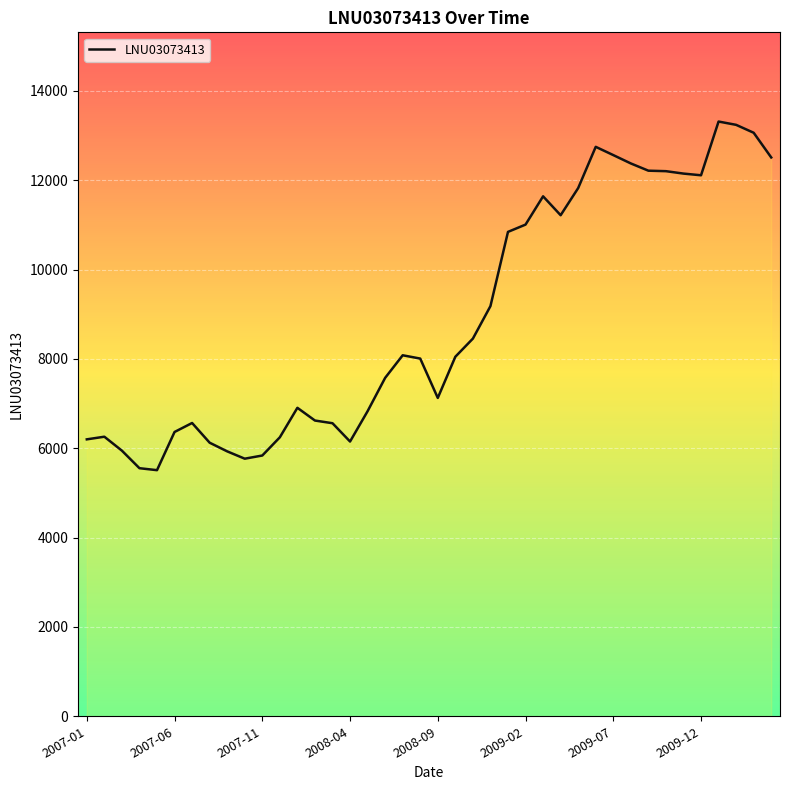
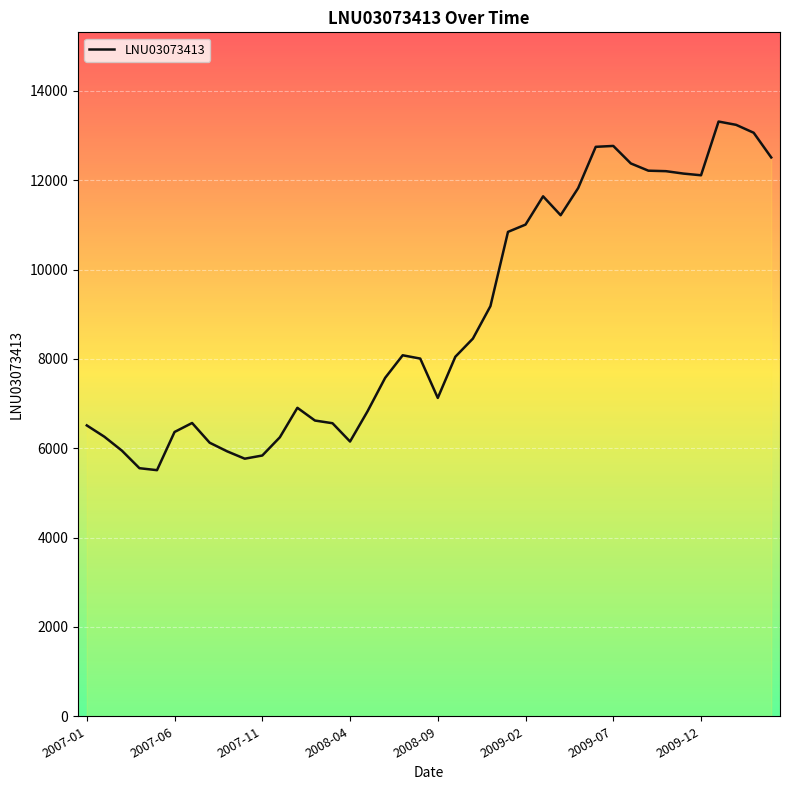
2007-01: 6200 -> 6500
2009-07: 12600 -> 12800
